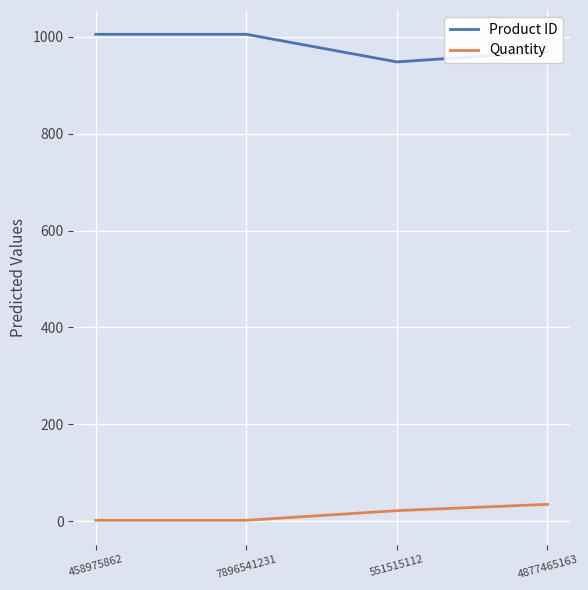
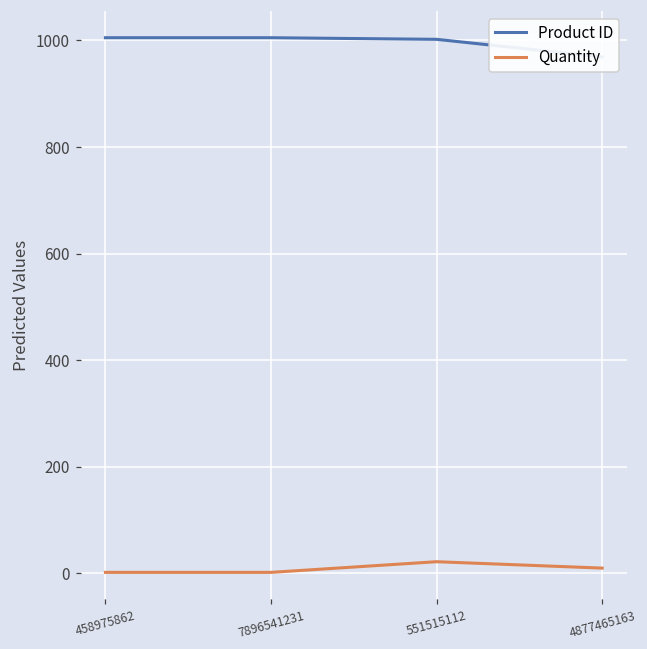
Product ID, 551515112: 950 -> 1000
Quantity, 4877465163: 40 -> 10
